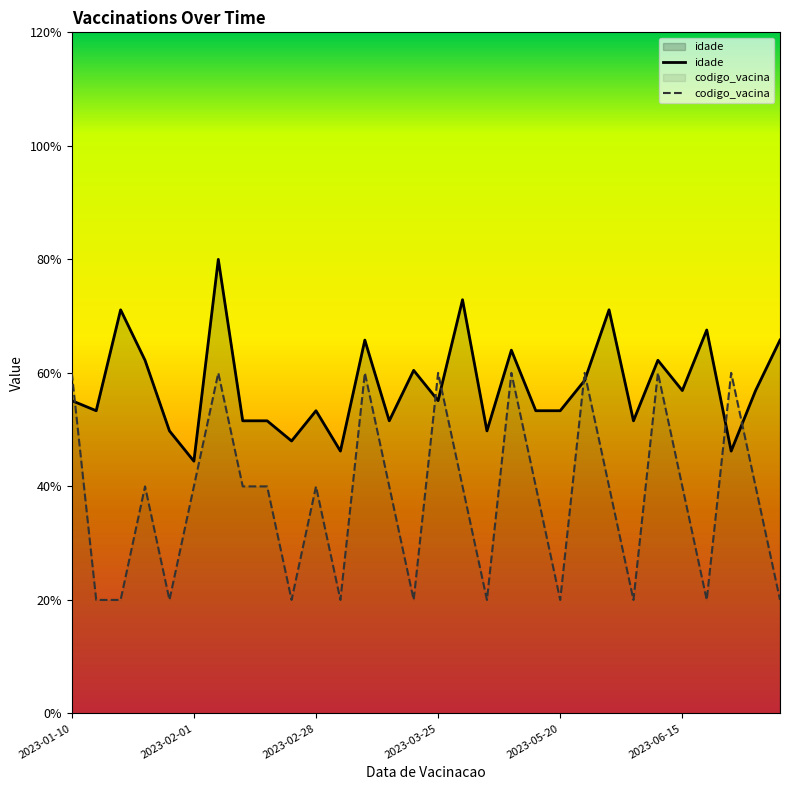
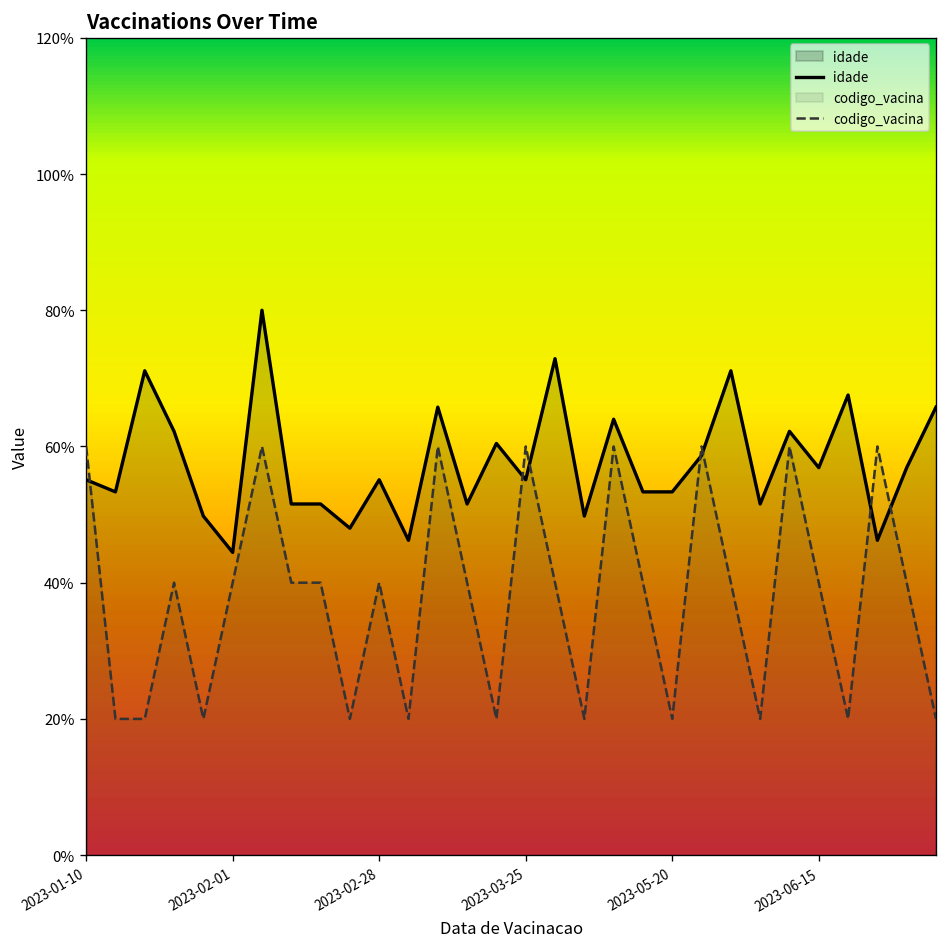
idade, 2023-02-28: 53% -> 55%
